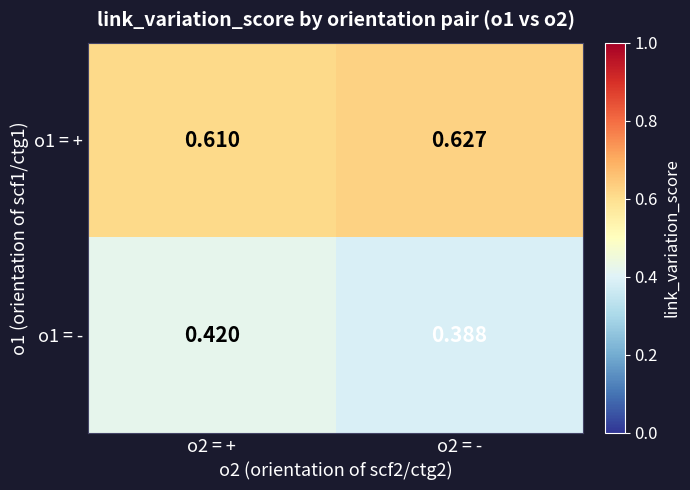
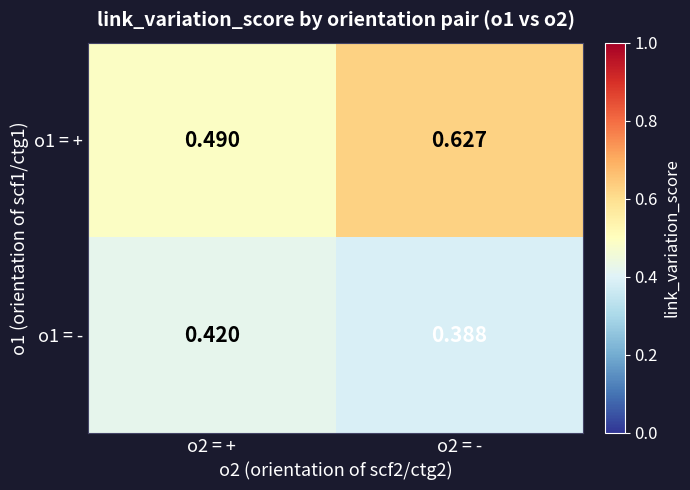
o1 = +, o2 = +: 0.610 -> 0.490
